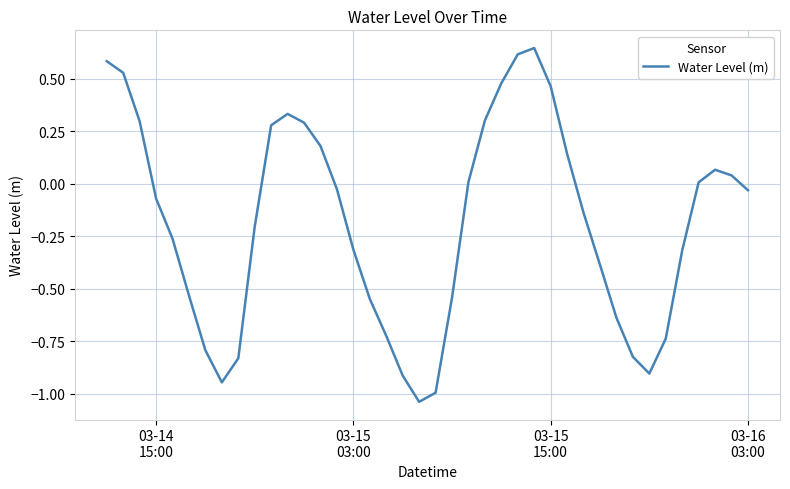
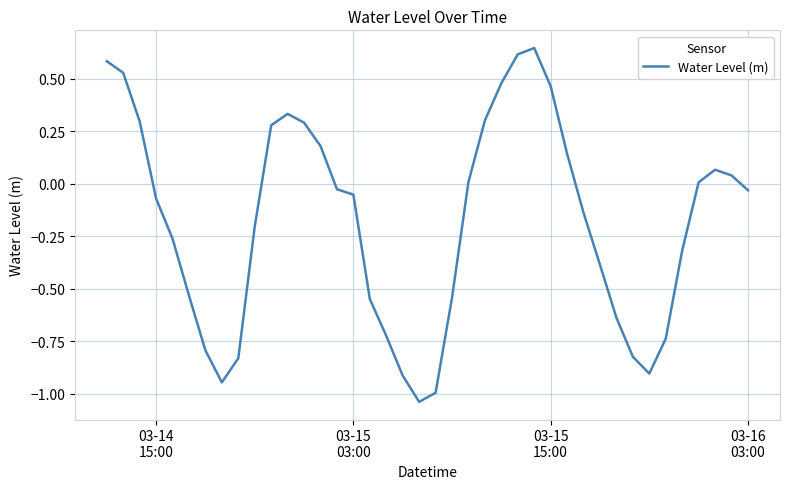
03-15 03:00: -0.31 -> -0.05
